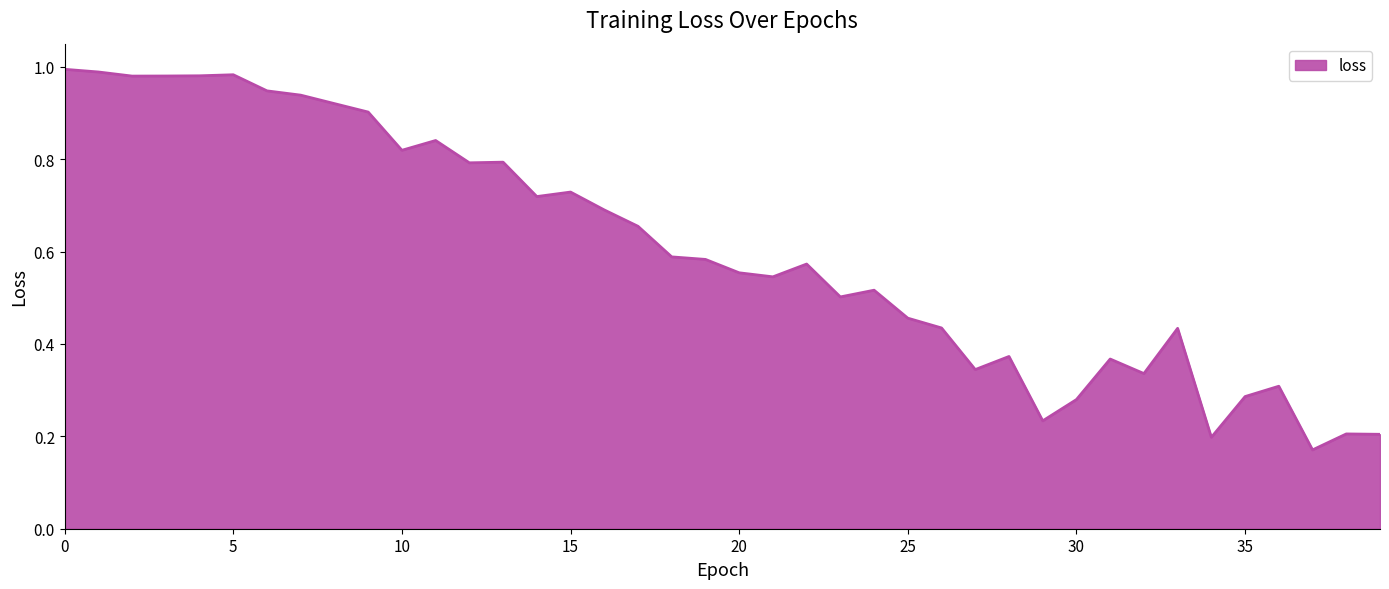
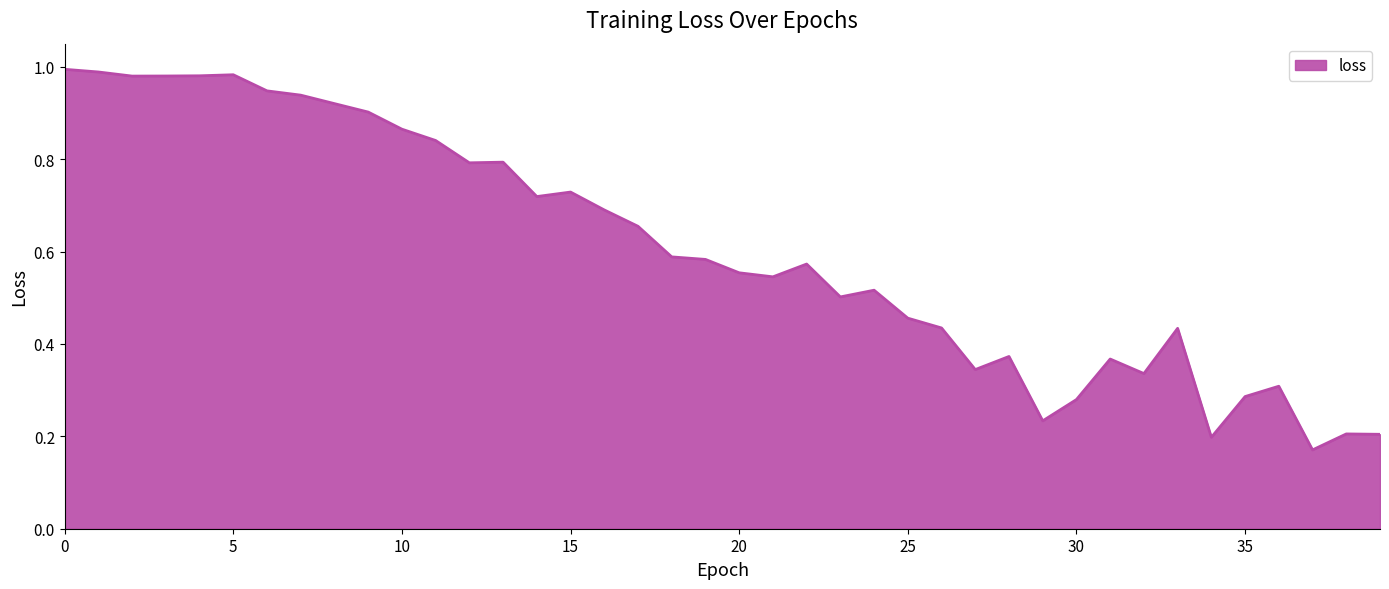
10: 0.82 -> 0.86
